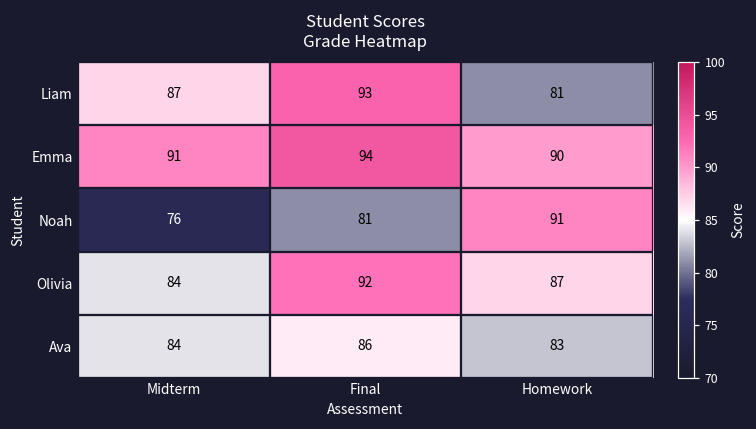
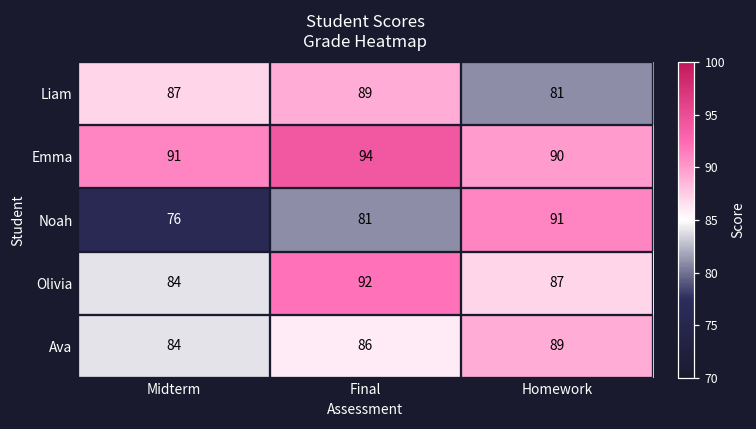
Liam, Final: 93 -> 89
Ava, Homework: 83 -> 89
